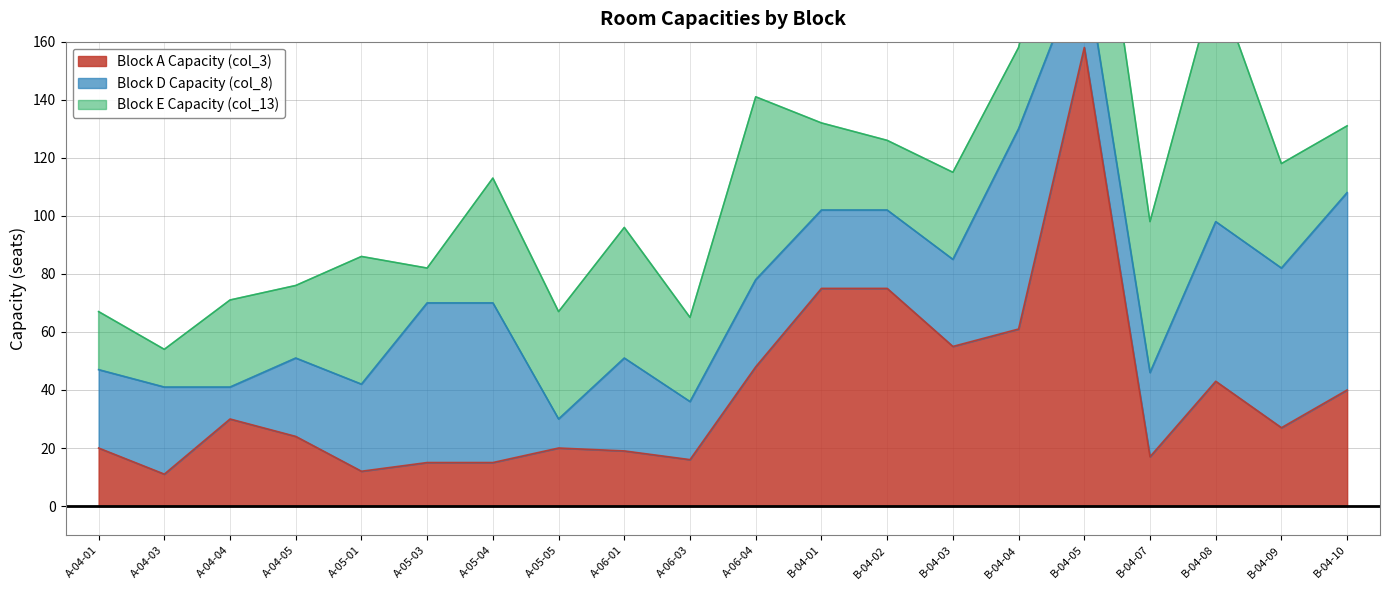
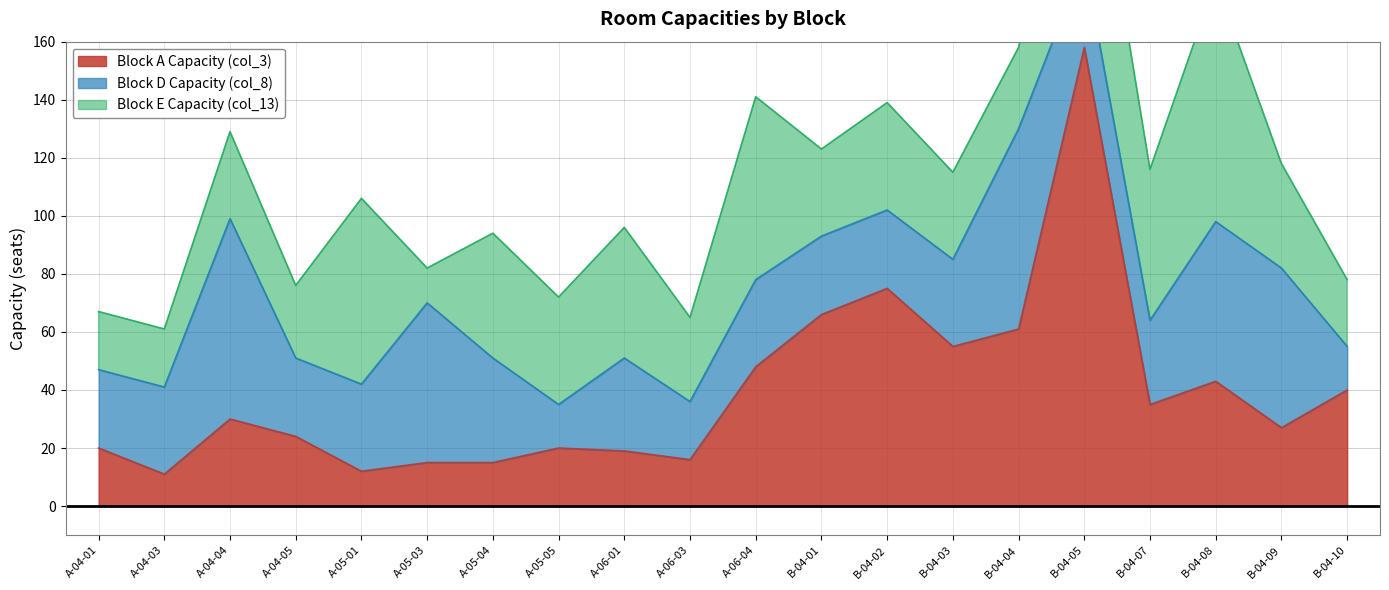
Block E Capacity (col_13), A-04-03: 13 -> 20
Block D Capacity (col_8), A-04-04: 11 -> 69
Block E Capacity (col_13), A-05-01: 44 -> 64
Block D Capacity (col_8), A-05-04: 55 -> 36
Block D Capacity (col_8), A-05-05: 10 -> 15
Block A Capacity (col_3), B-04-01: 75 -> 66
Block E Capacity (col_13), B-04-02: 24 -> 37
Block A Capacity (col_3), B-04-07: 17 -> 35
Block D Capacity (col_8), B-04-10: 68 -> 15
